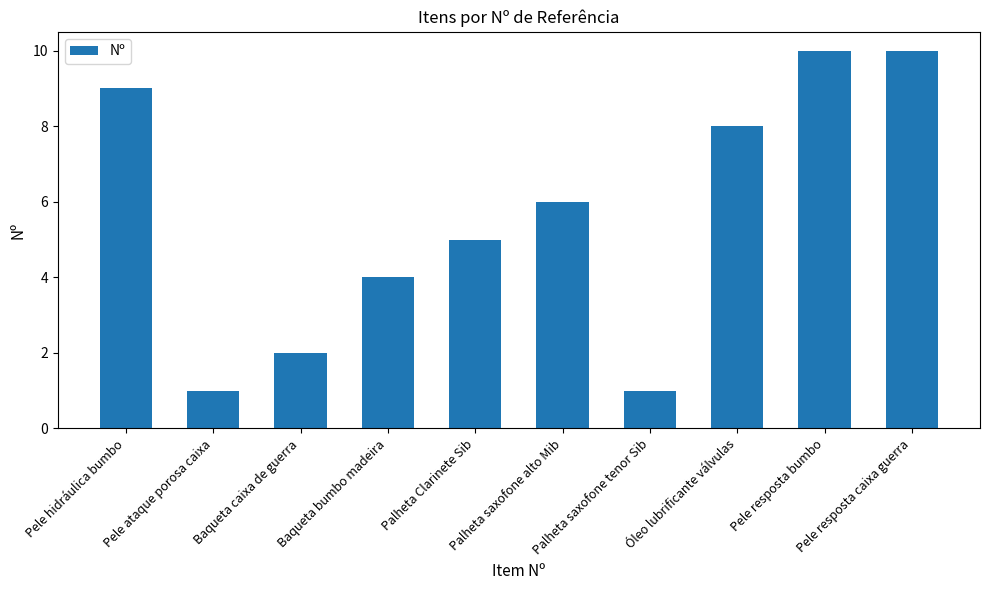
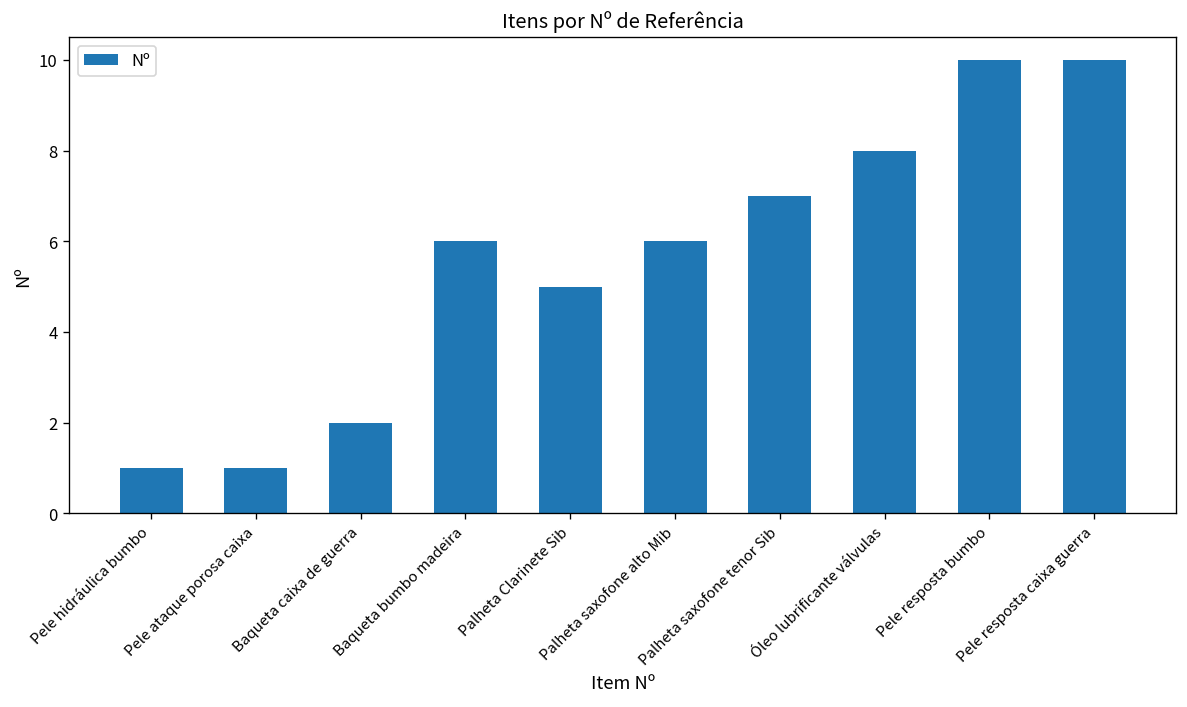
Pele hidráulica bumbo: 9 -> 1
Baqueta bumbo madeira: 4 -> 6
Palheta saxofone tenor Sib: 1 -> 7
